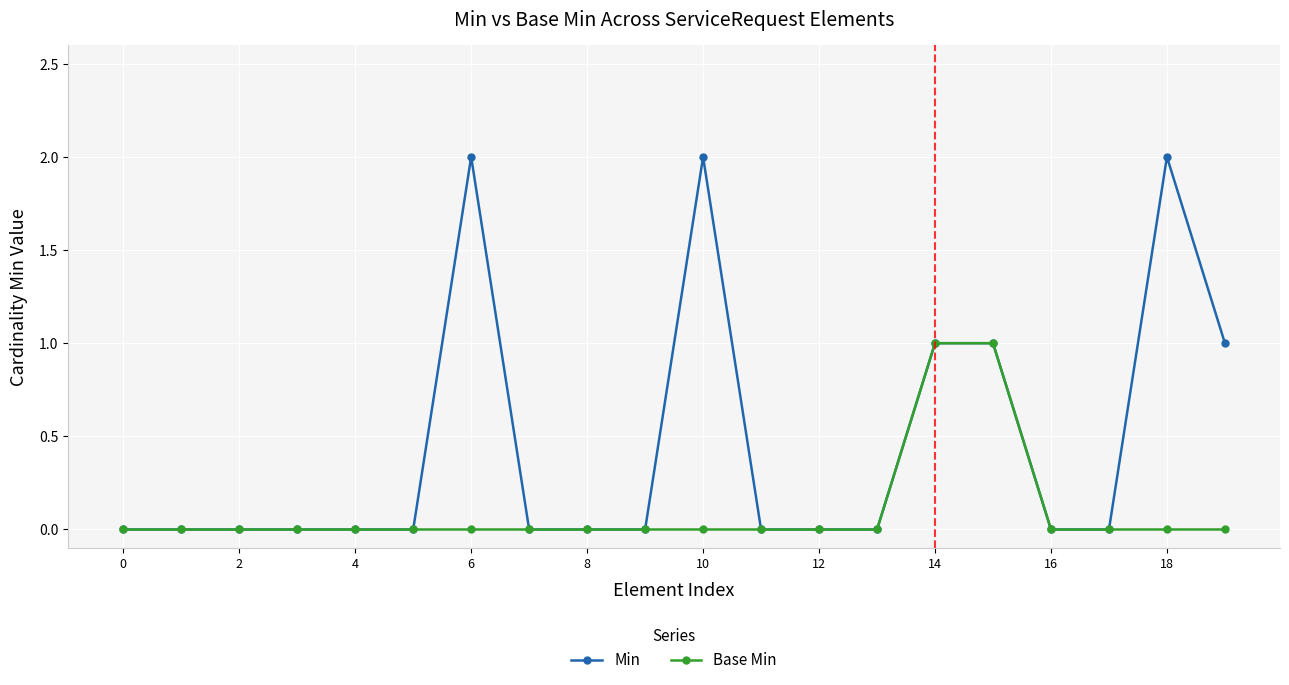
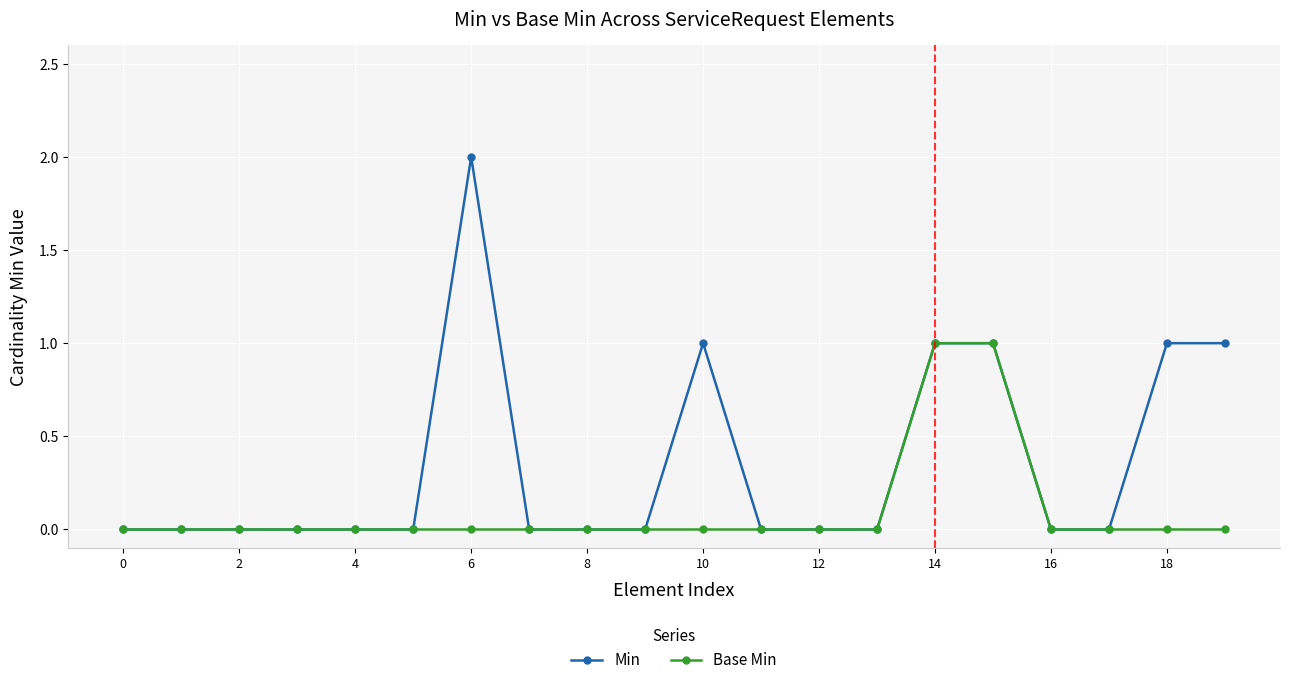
Min, 10: 2 -> 1
Min, 18: 2 -> 1
